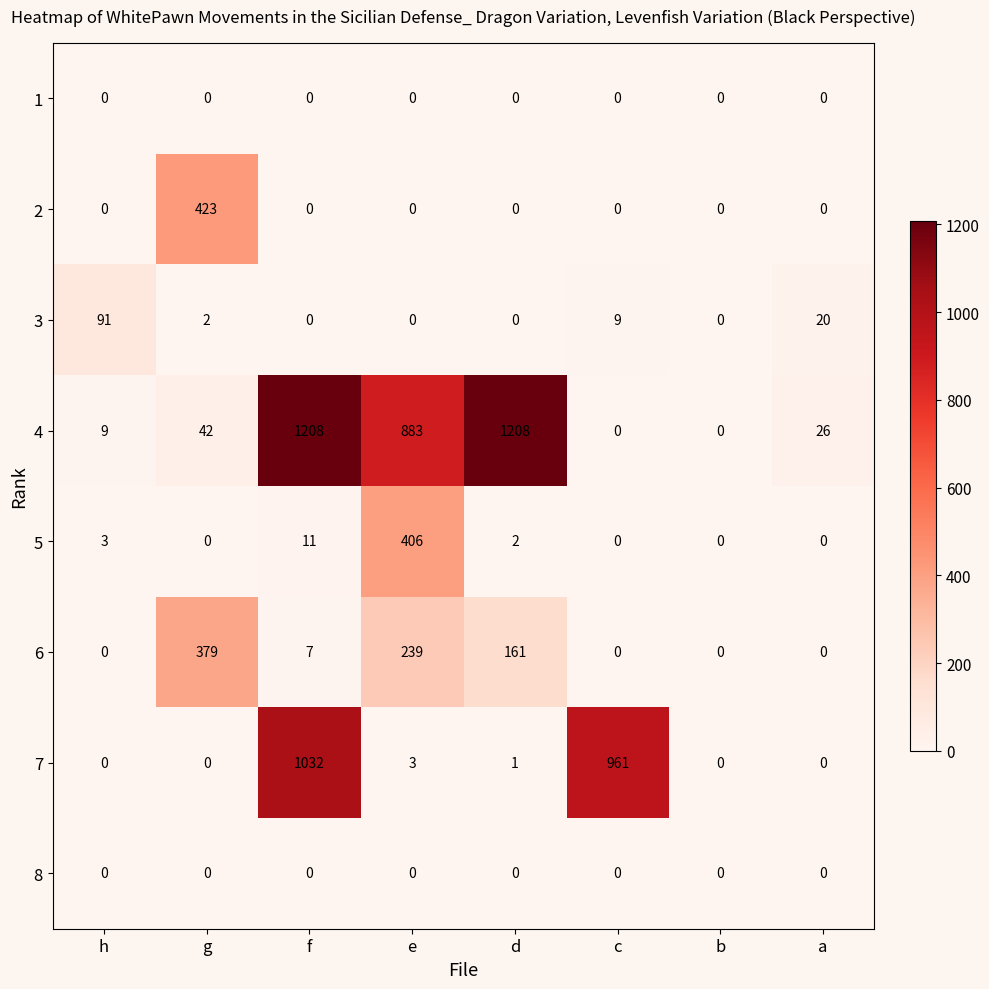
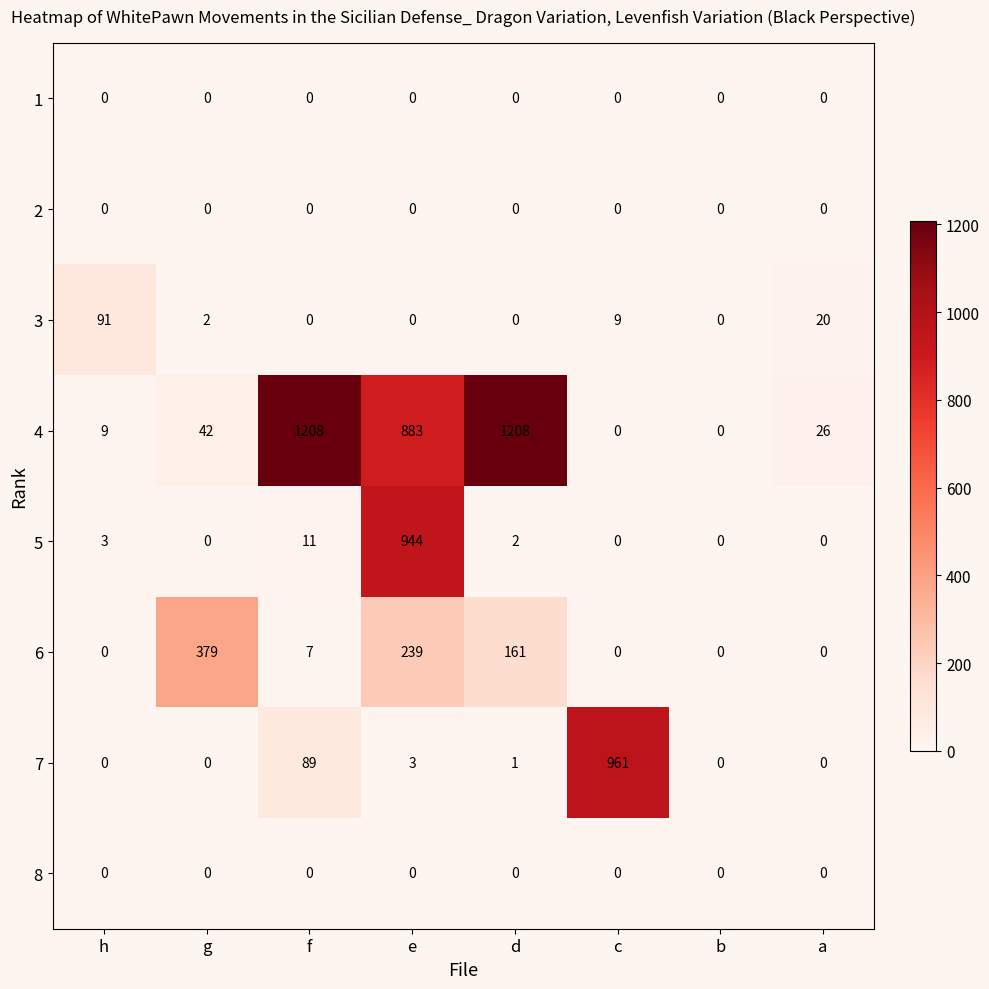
2, g: 423 -> 0
5, e: 406 -> 944
7, f: 1032 -> 89
